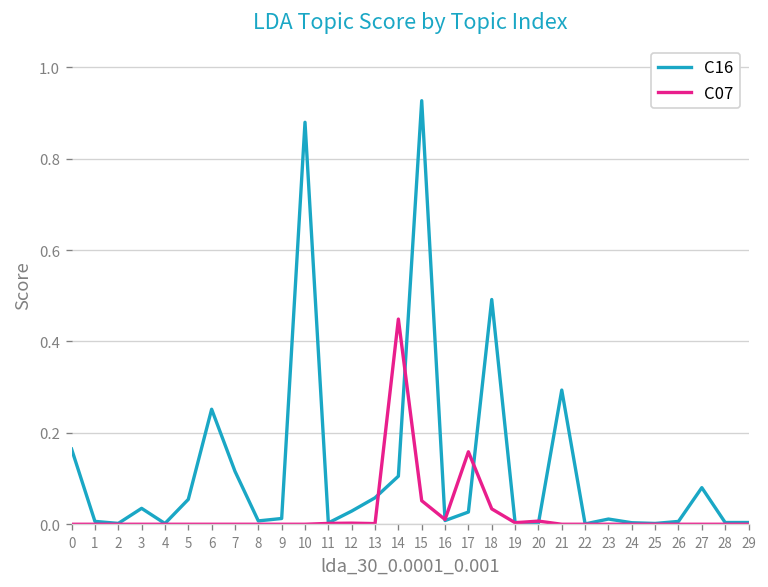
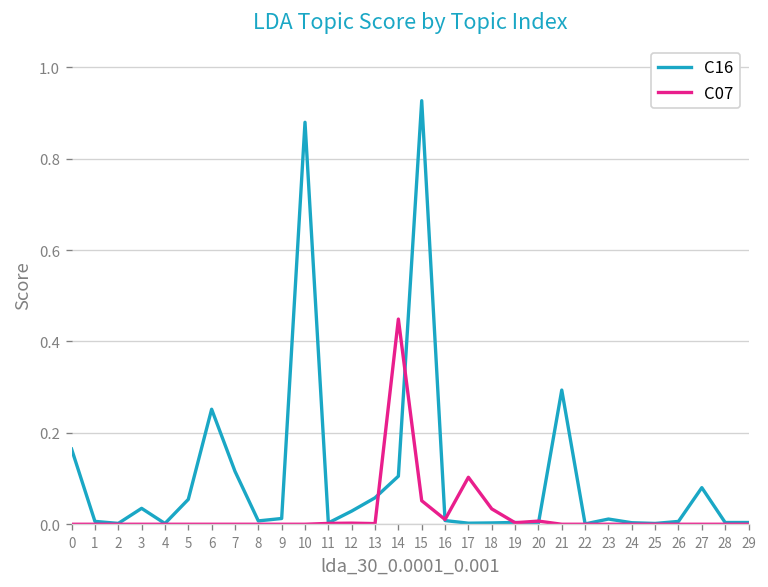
C16, 17: 0.03 -> 0.00
C07, 17: 0.16 -> 0.10
C16, 18: 0.49 -> 0.00
